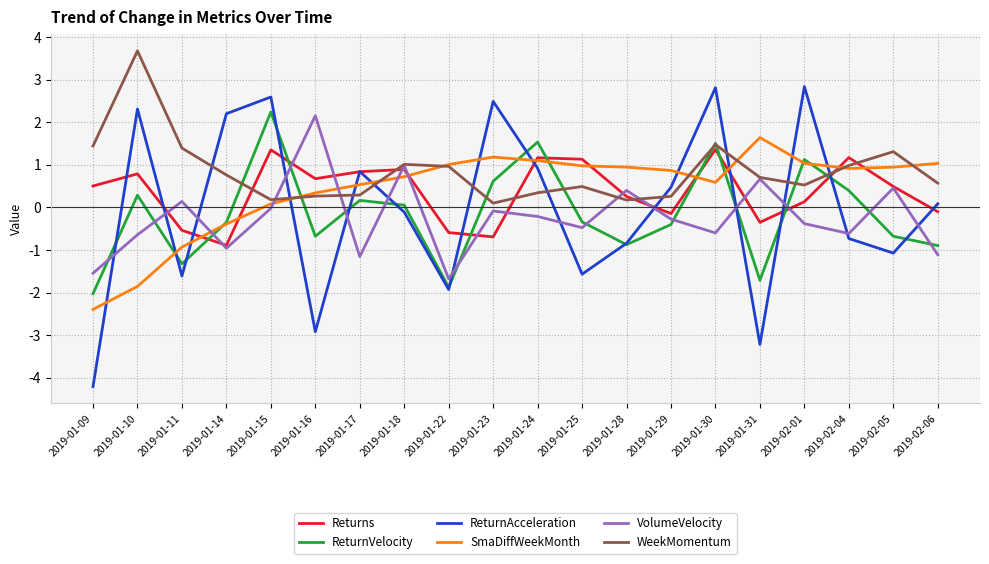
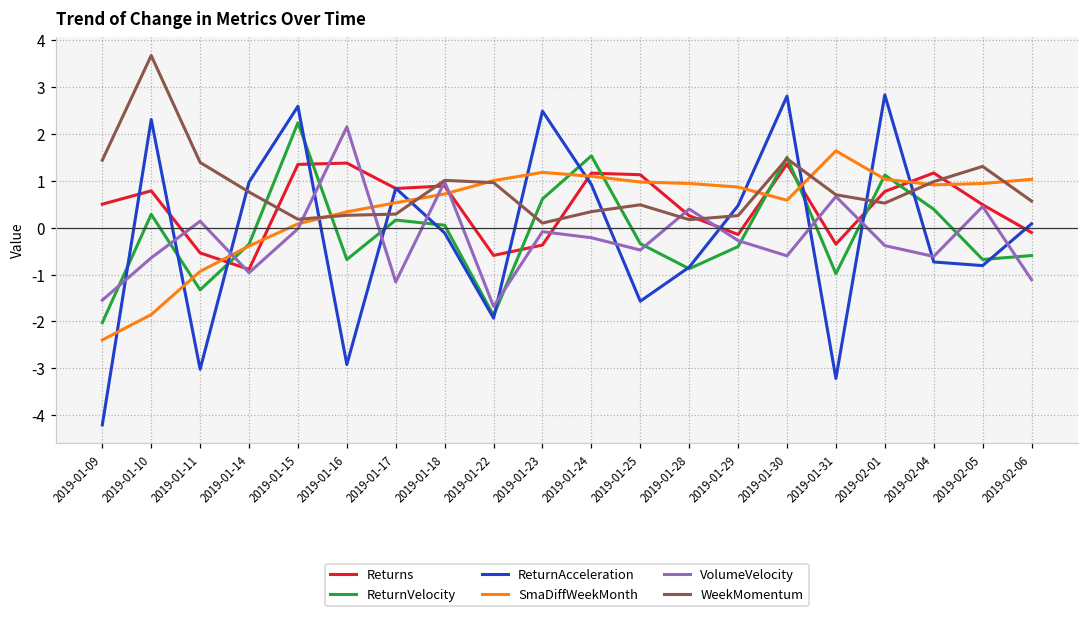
ReturnAcceleration, 2019-01-11: -1.6 -> -3.0
ReturnAcceleration, 2019-01-14: 2.2 -> 1.0
Returns, 2019-01-16: 0.7 -> 1.4
Returns, 2019-01-23: -0.7 -> -0.4
ReturnVelocity, 2019-01-31: -1.7 -> -1.0
Returns, 2019-02-01: 0.1 -> 0.8
ReturnAcceleration, 2019-02-05: -1.1 -> -0.8
ReturnVelocity, 2019-02-06: -0.9 -> -0.6
